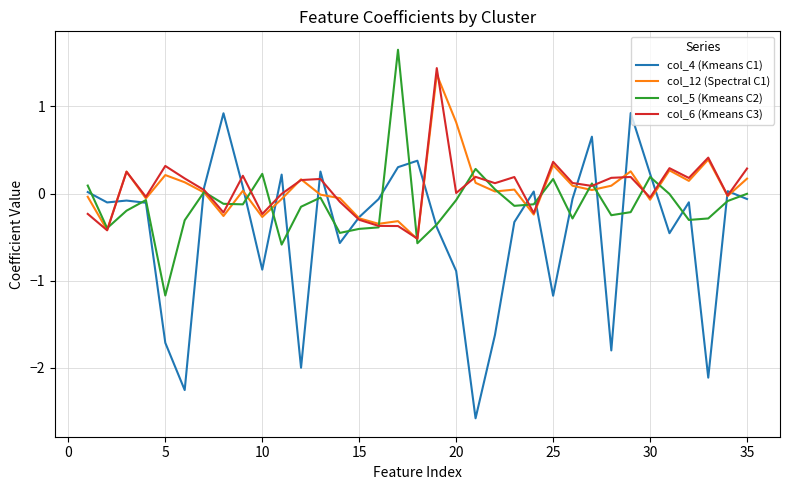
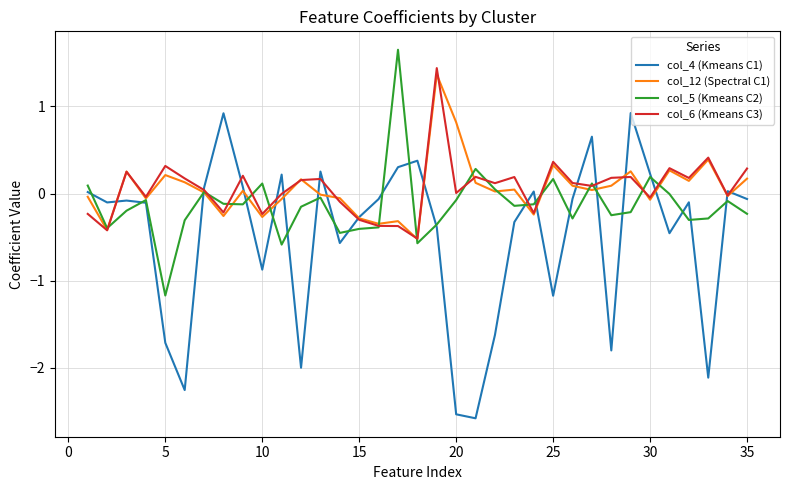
col_5 (Kmeans C2), 10: 0.2 -> 0.1
col_4 (Kmeans C1), 20: -0.9 -> -2.5
col_5 (Kmeans C2), 35: 0.0 -> -0.2
